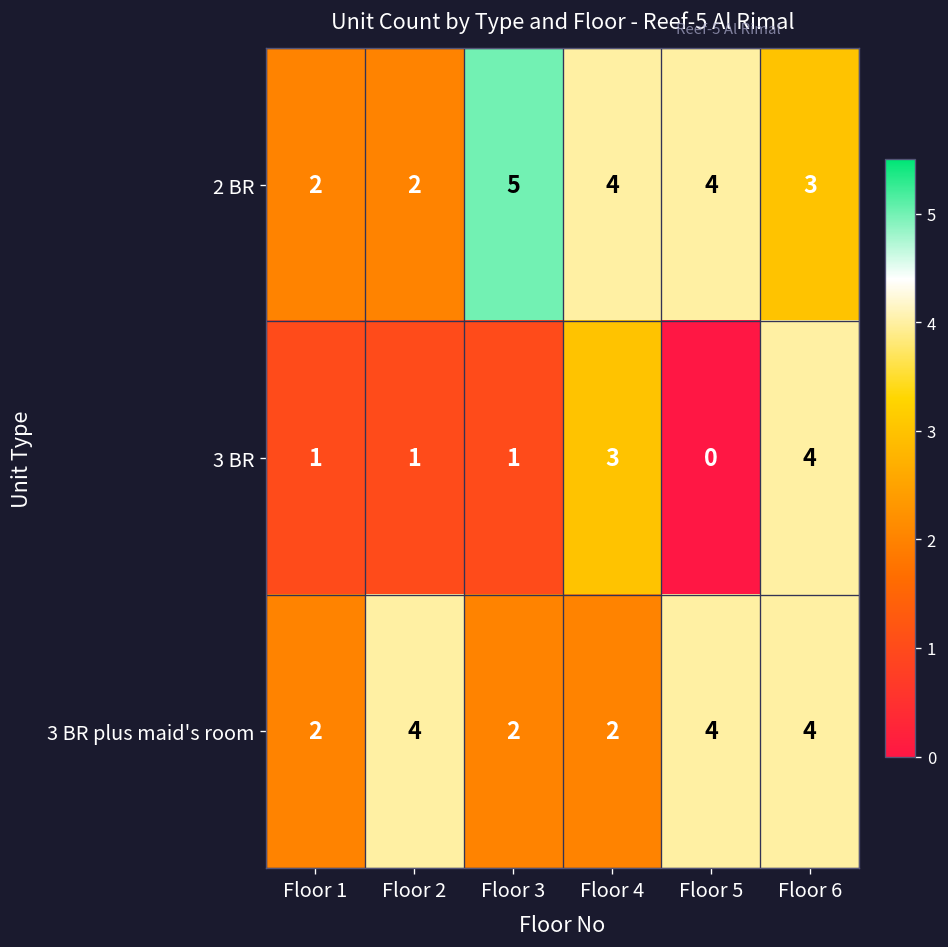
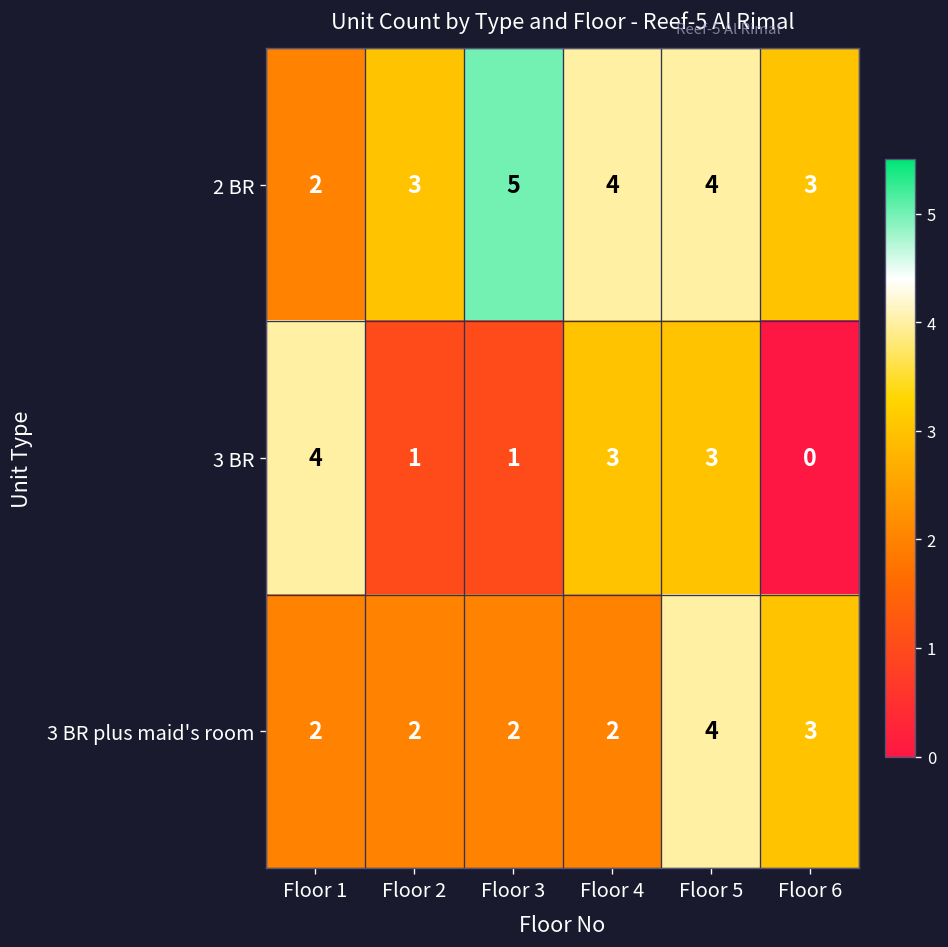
2 BR, Floor 2: 2 -> 3
3 BR, Floor 1: 1 -> 4
3 BR, Floor 5: 0 -> 3
3 BR, Floor 6: 4 -> 0
3 BR plus maid's room, Floor 2: 4 -> 2
3 BR plus maid's room, Floor 6: 4 -> 3
